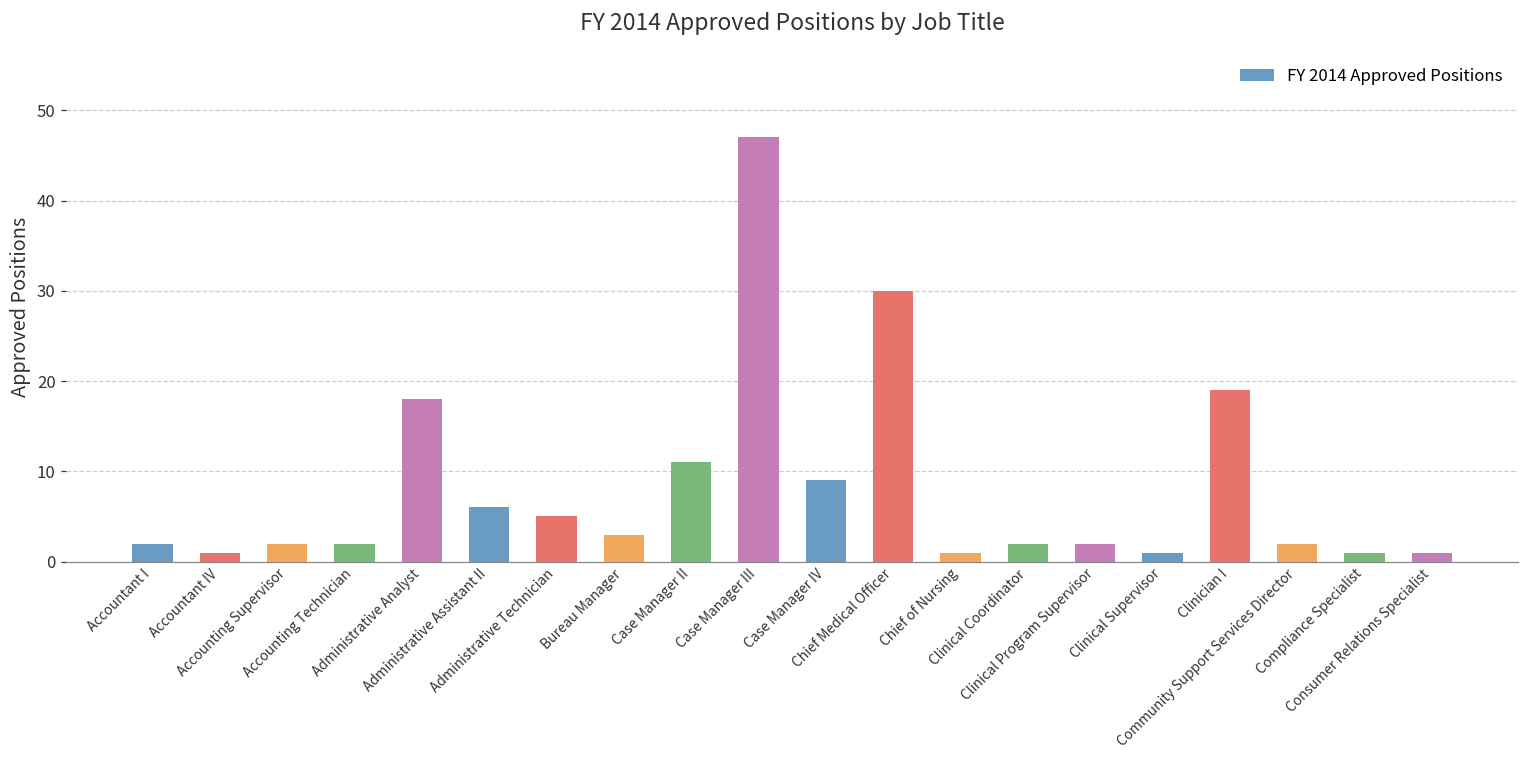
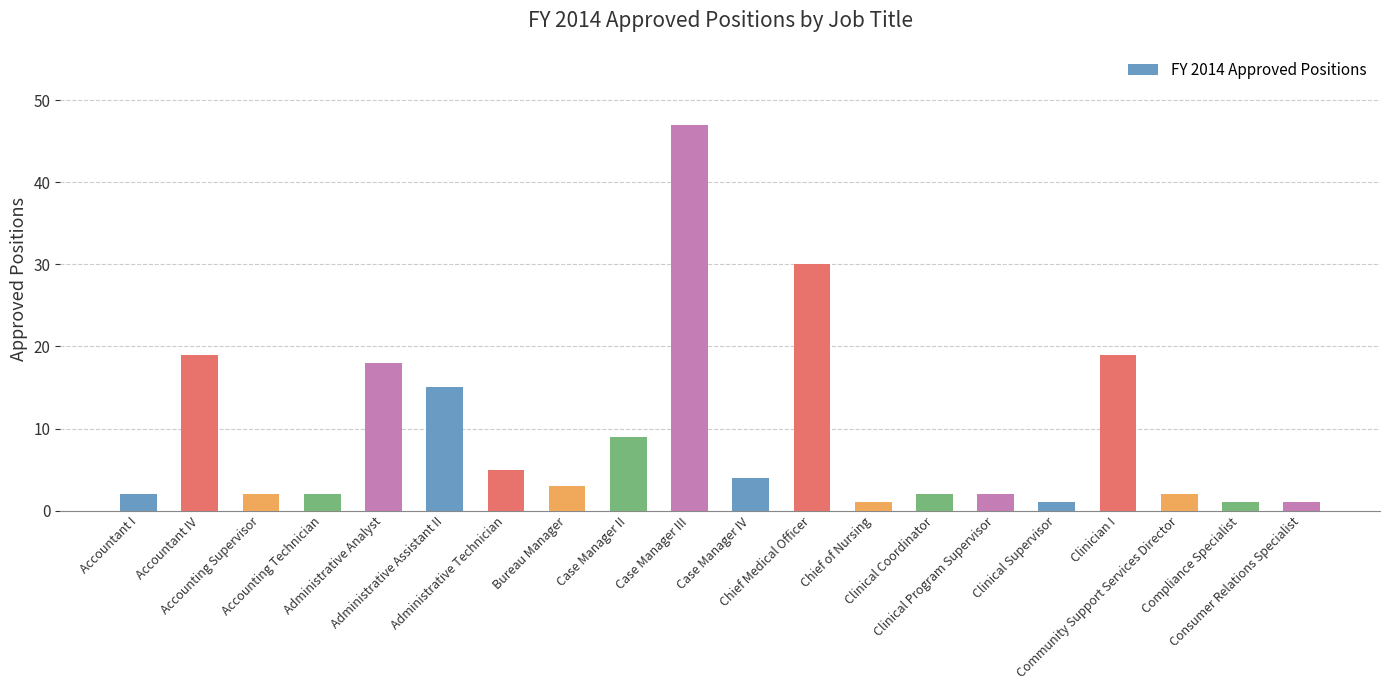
Accountant IV: 1 -> 19
Administrative Assistant II: 6 -> 15
Case Manager II: 11 -> 9
Case Manager IV: 9 -> 4
